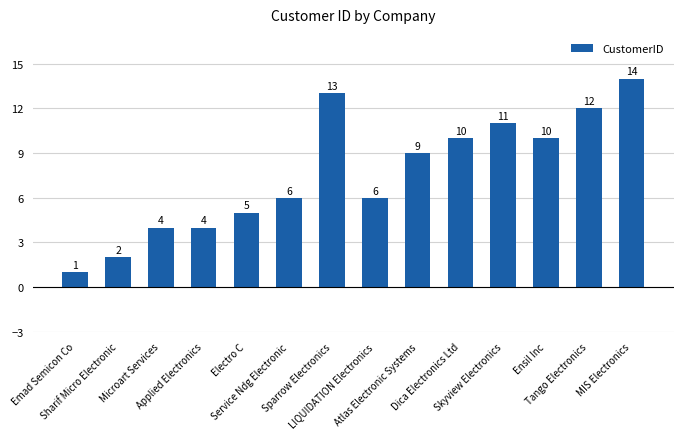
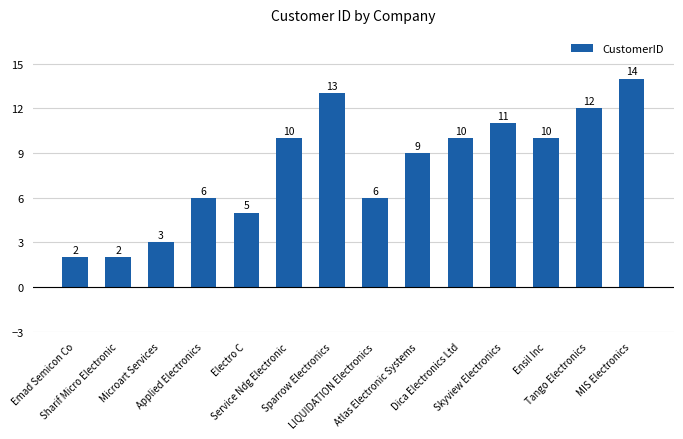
Emad Semicon Co: 1 -> 2
Microart Services: 4 -> 3
Applied Electronics: 4 -> 6
Service Ndg Electronic: 6 -> 10
